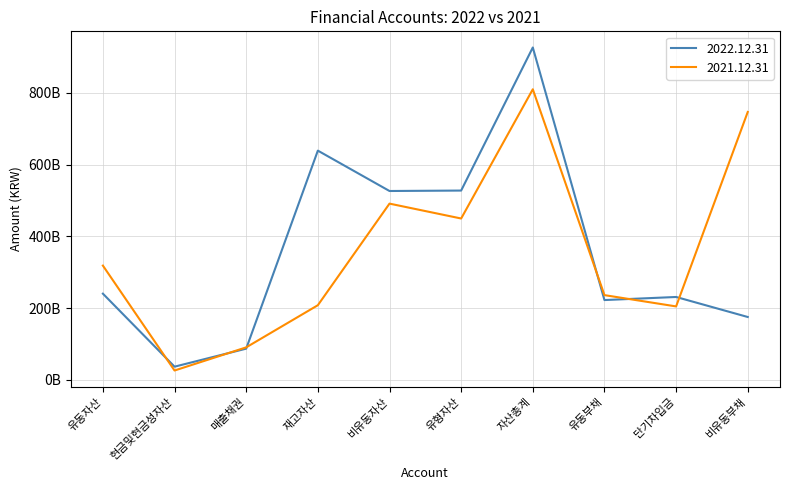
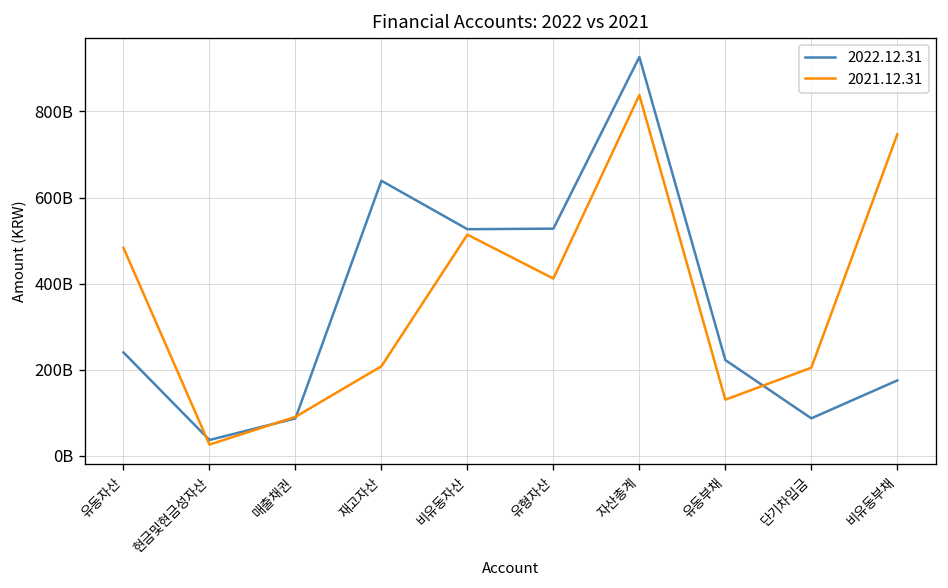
2021.12.31, 유동자산: 320000000000 -> 480000000000
2021.12.31, 비유동자산: 490000000000 -> 510000000000
2021.12.31, 유형자산: 450000000000 -> 410000000000
2021.12.31, 자산총계: 810000000000 -> 840000000000
2021.12.31, 유동부채: 240000000000 -> 130000000000
2022.12.31, 단기차입금: 230000000000 -> 90000000000
